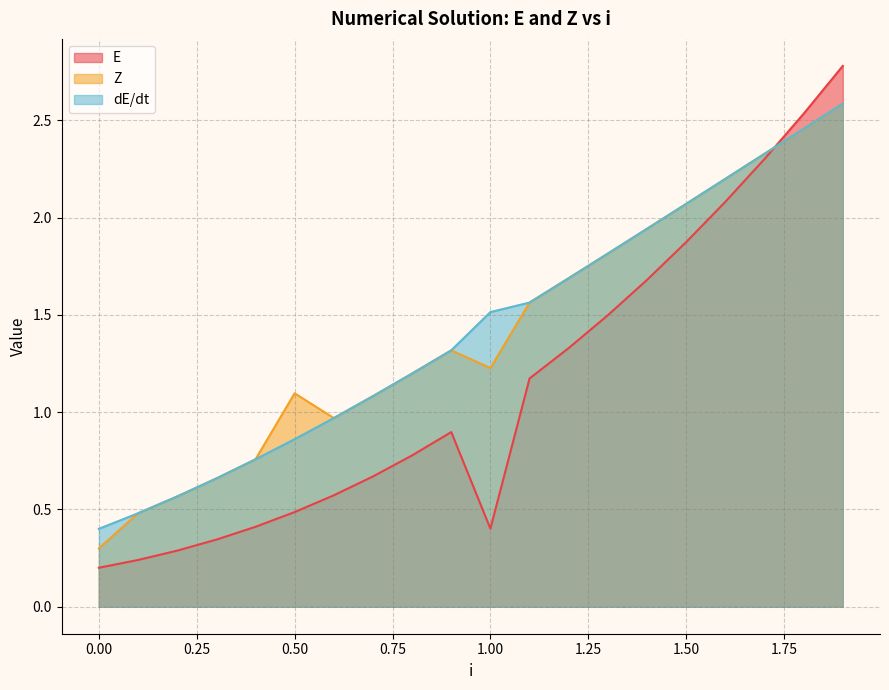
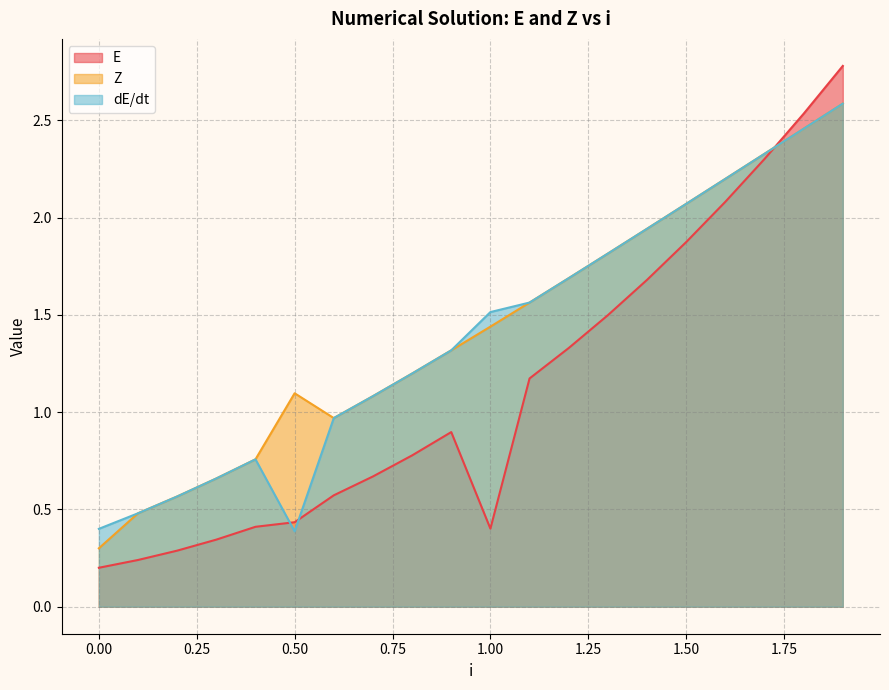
E, 0.50: 0.49 -> 0.43
dE/dt, 0.50: 0.86 -> 0.39
Z, 1.00: 1.23 -> 1.44
